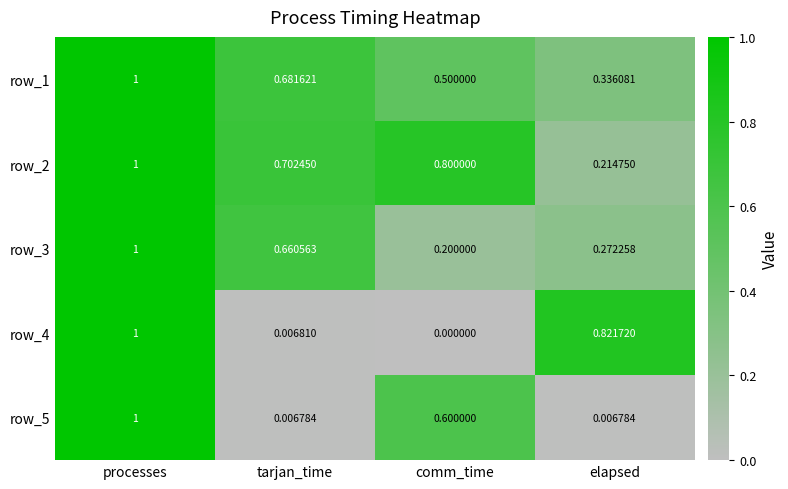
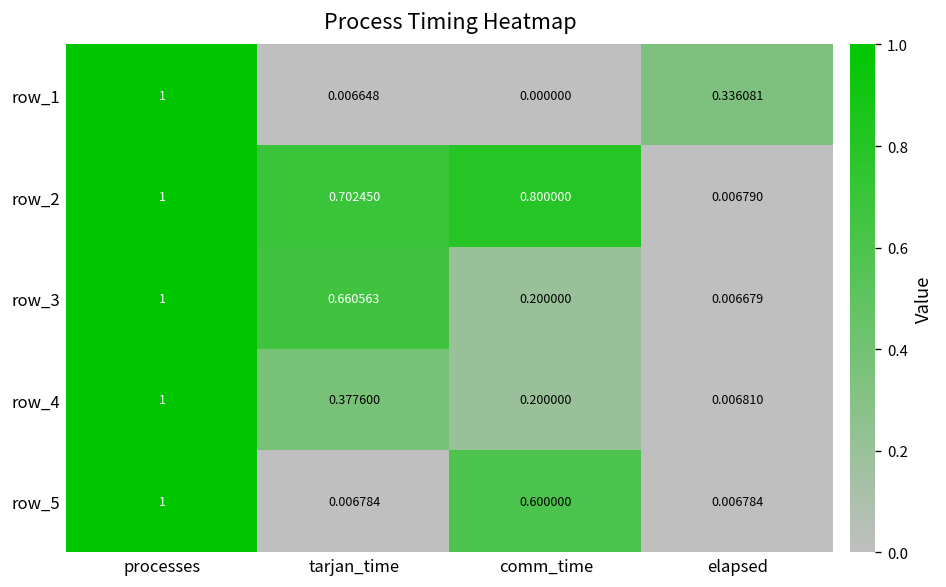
row_1, tarjan_time: 0.681621 -> 0.006648
row_1, comm_time: 0.500000 -> 0.000000
row_2, elapsed: 0.214750 -> 0.006790
row_3, elapsed: 0.272258 -> 0.006679
row_4, tarjan_time: 0.006810 -> 0.377600
row_4, comm_time: 0.000000 -> 0.200000
row_4, elapsed: 0.821720 -> 0.006810
